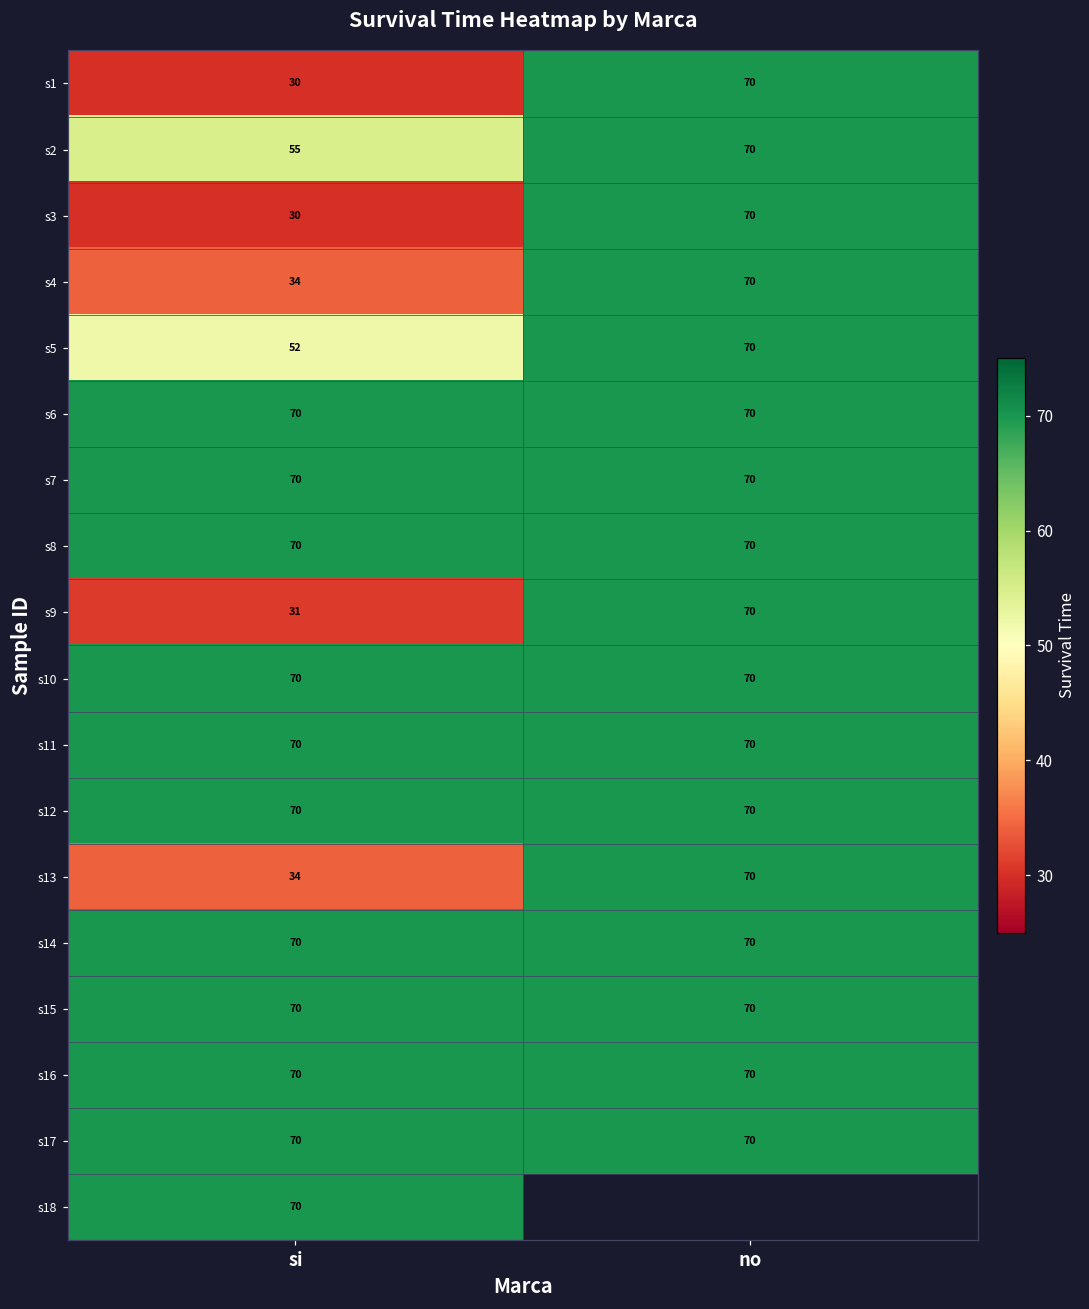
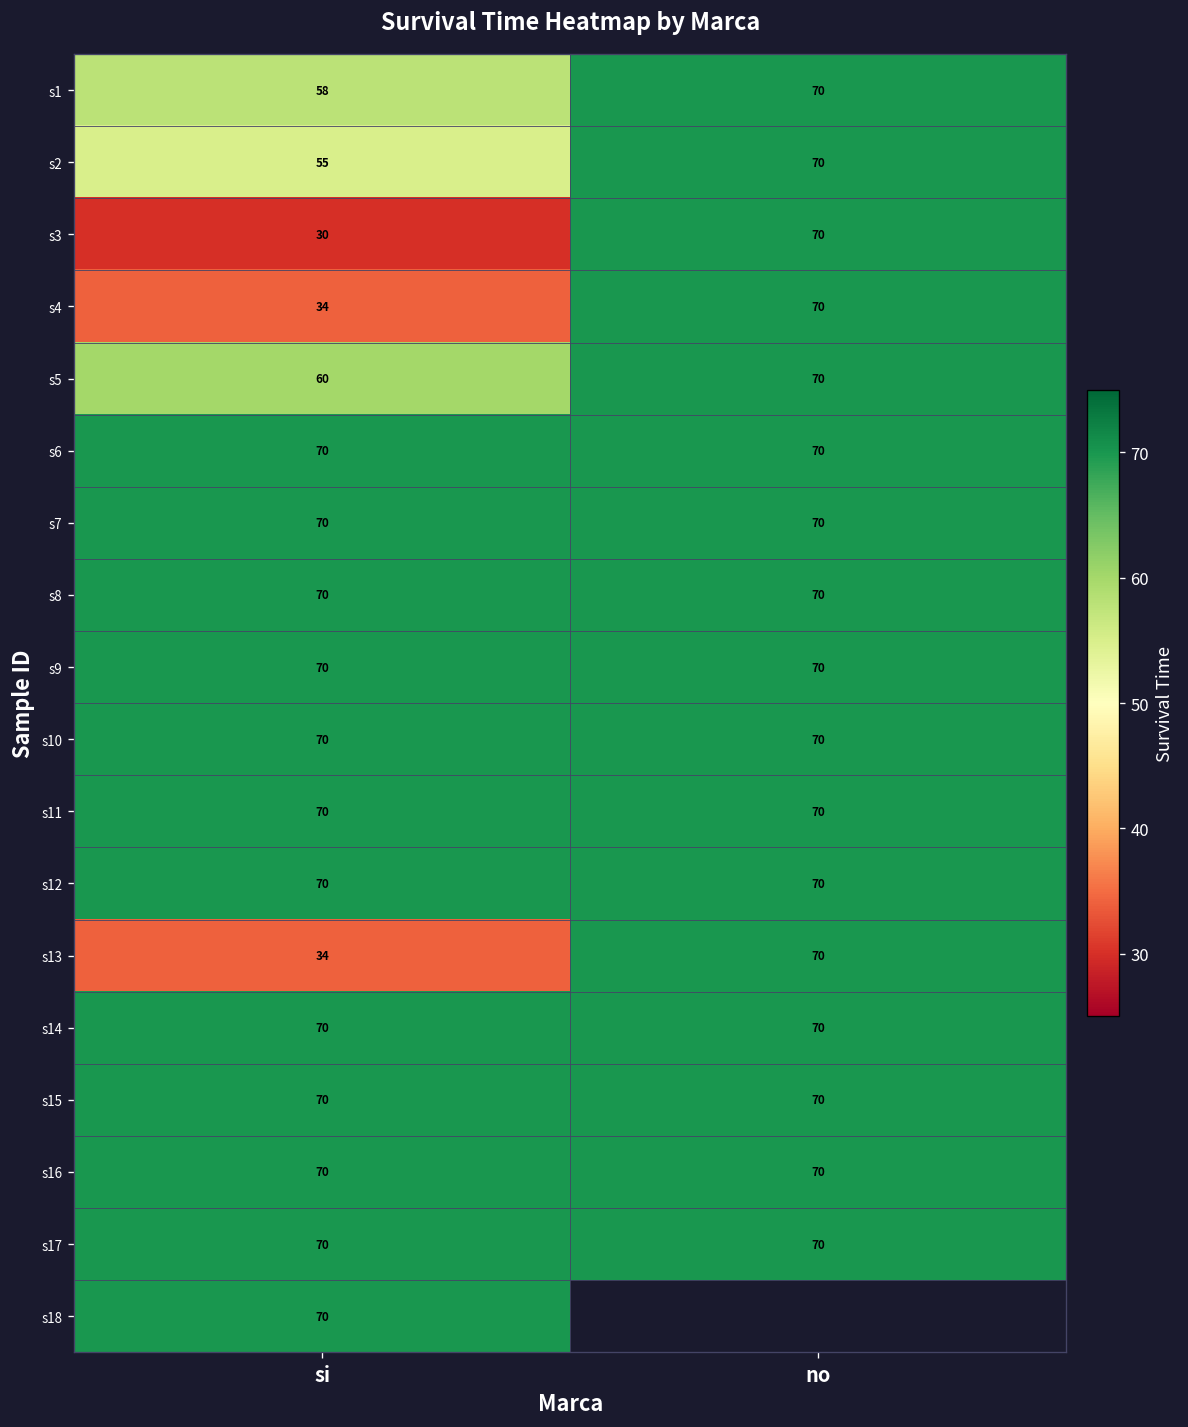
s1, si: 30 -> 58
s5, si: 52 -> 60
s9, si: 31 -> 70
